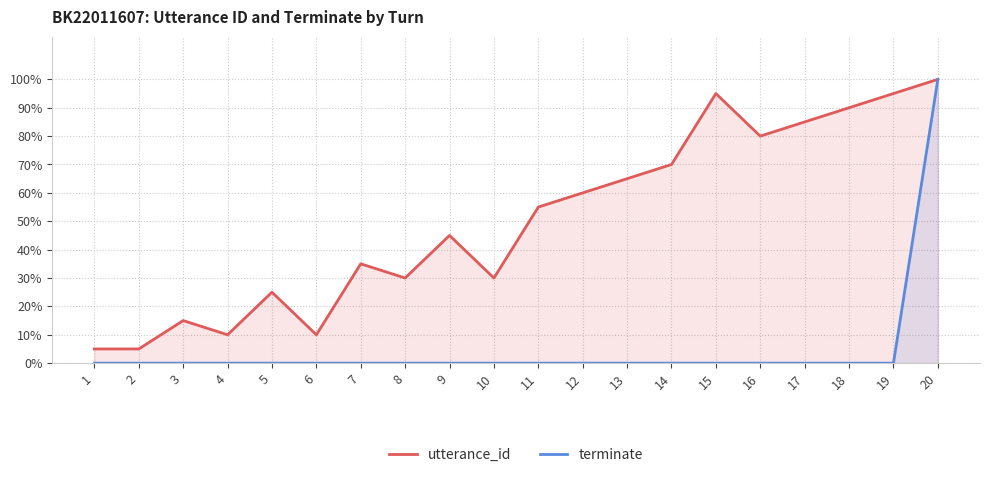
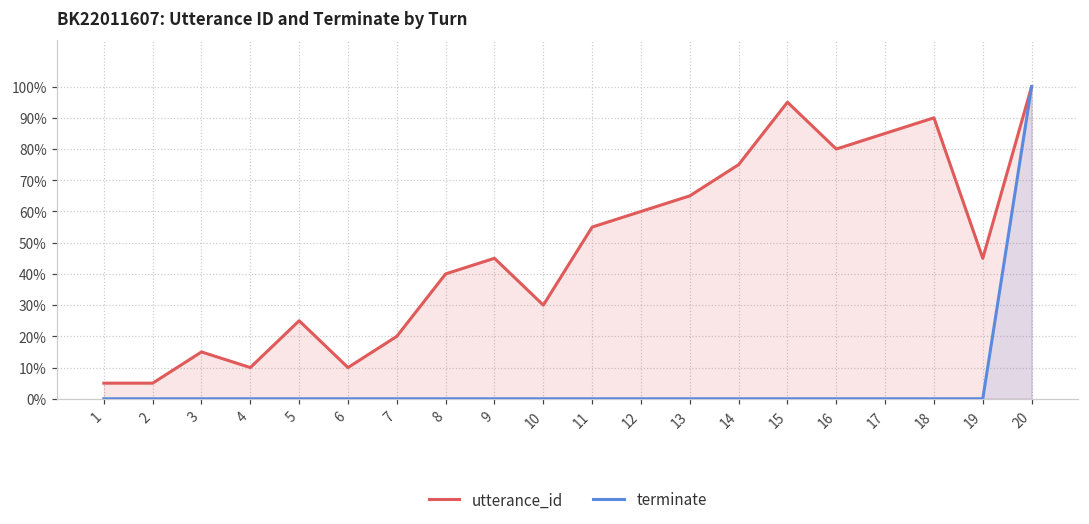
utterance_id, 7: 35% -> 20%
utterance_id, 8: 30% -> 40%
utterance_id, 14: 70% -> 75%
utterance_id, 19: 95% -> 45%
